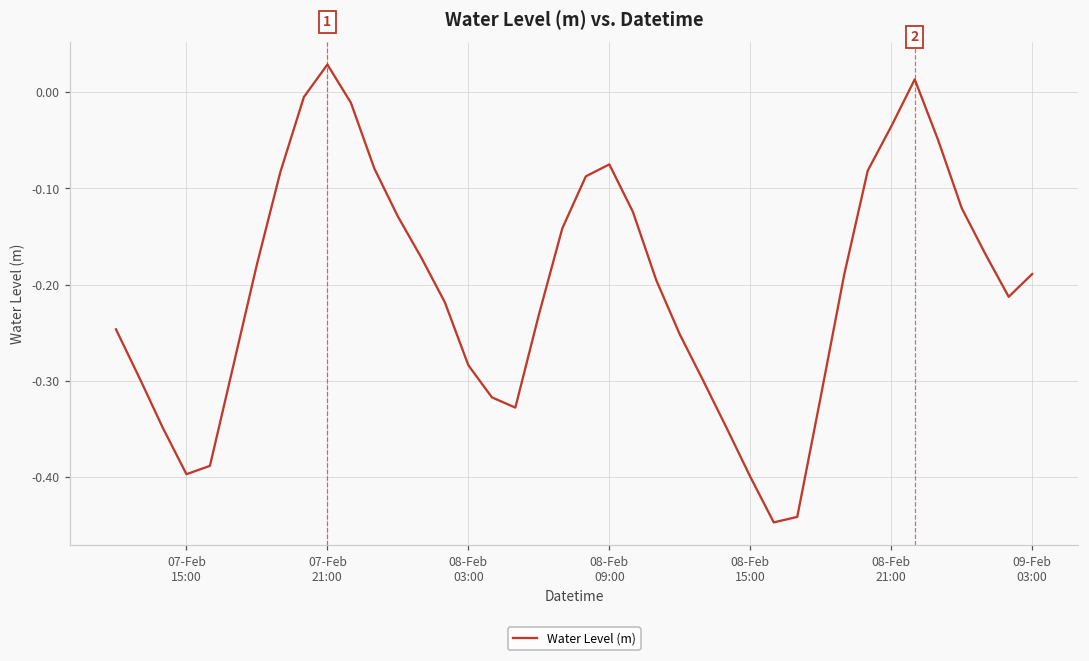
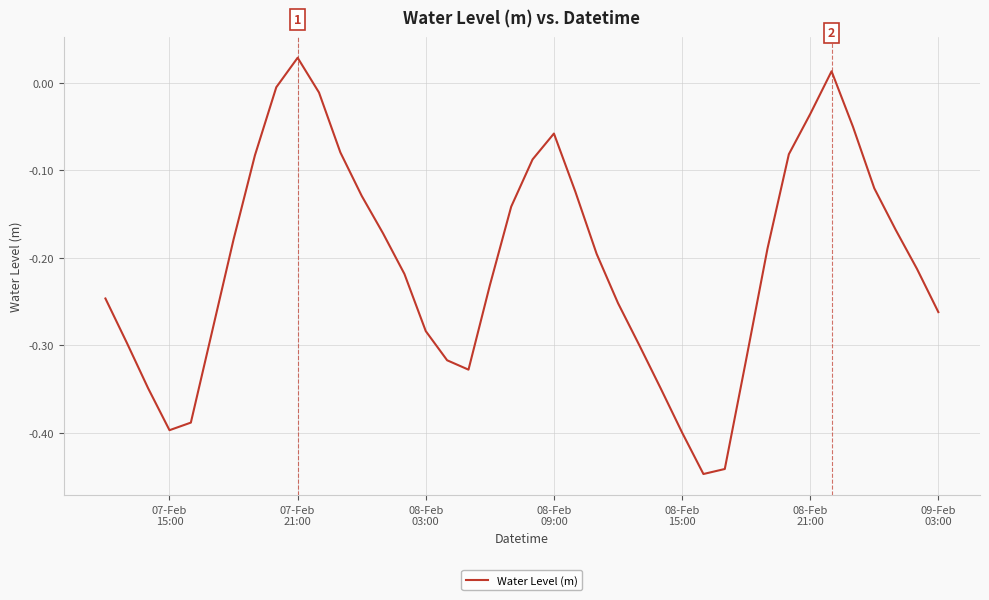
08-Feb 09:00: -0.07 -> -0.06
09-Feb 03:00: -0.19 -> -0.26
